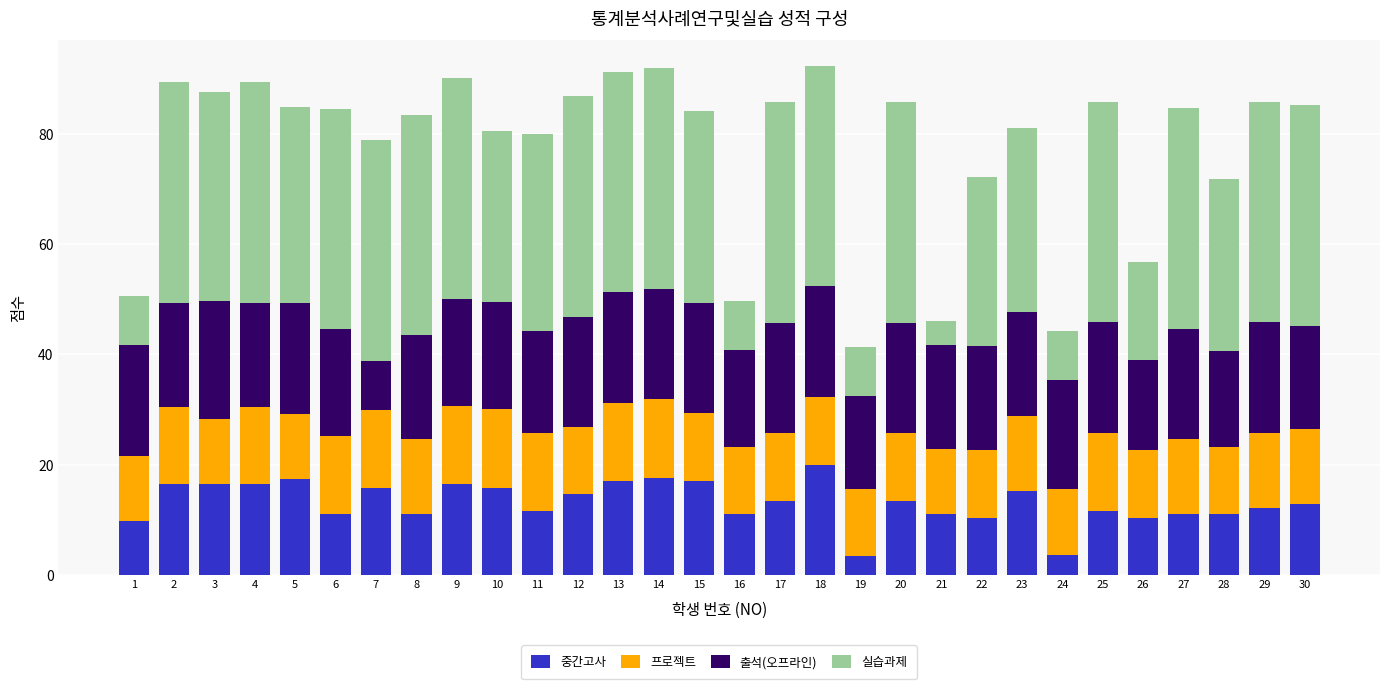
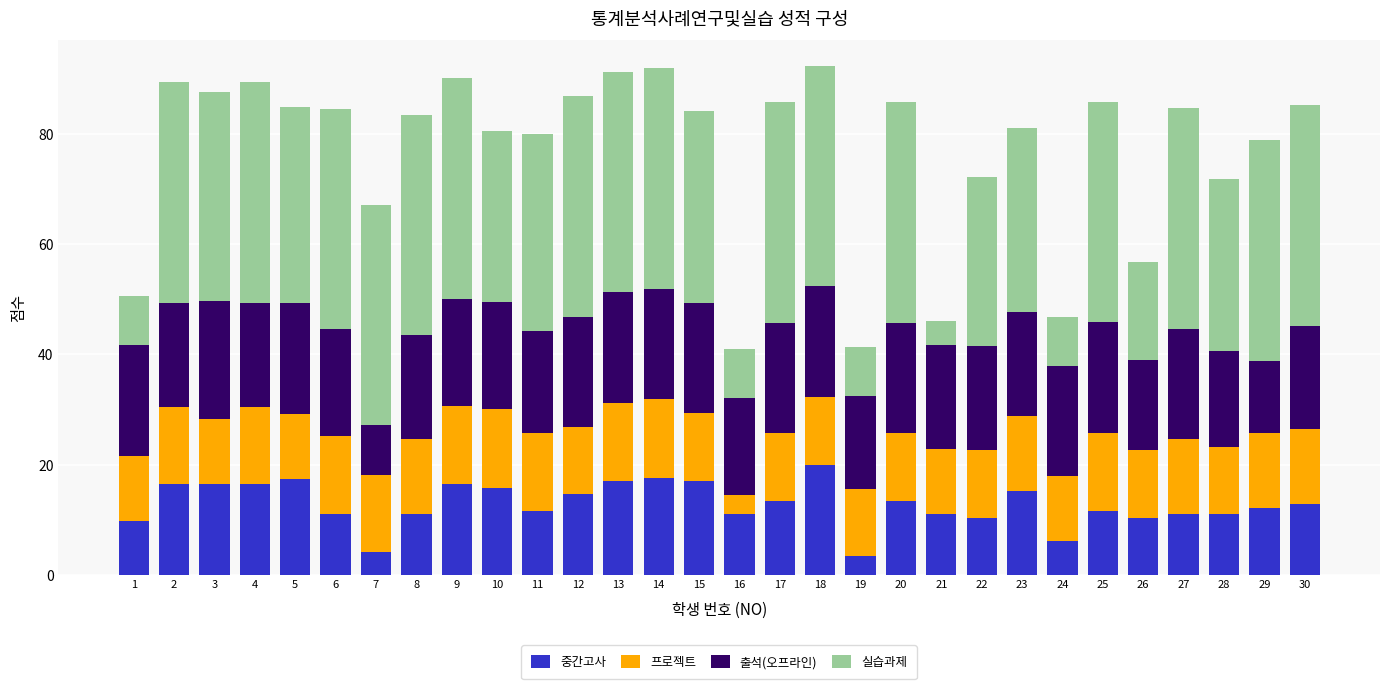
중간고사, 7: 16 -> 4
프로젝트, 16: 12 -> 4
중간고사, 24: 4 -> 6
출석(오프라인), 29: 20 -> 13
